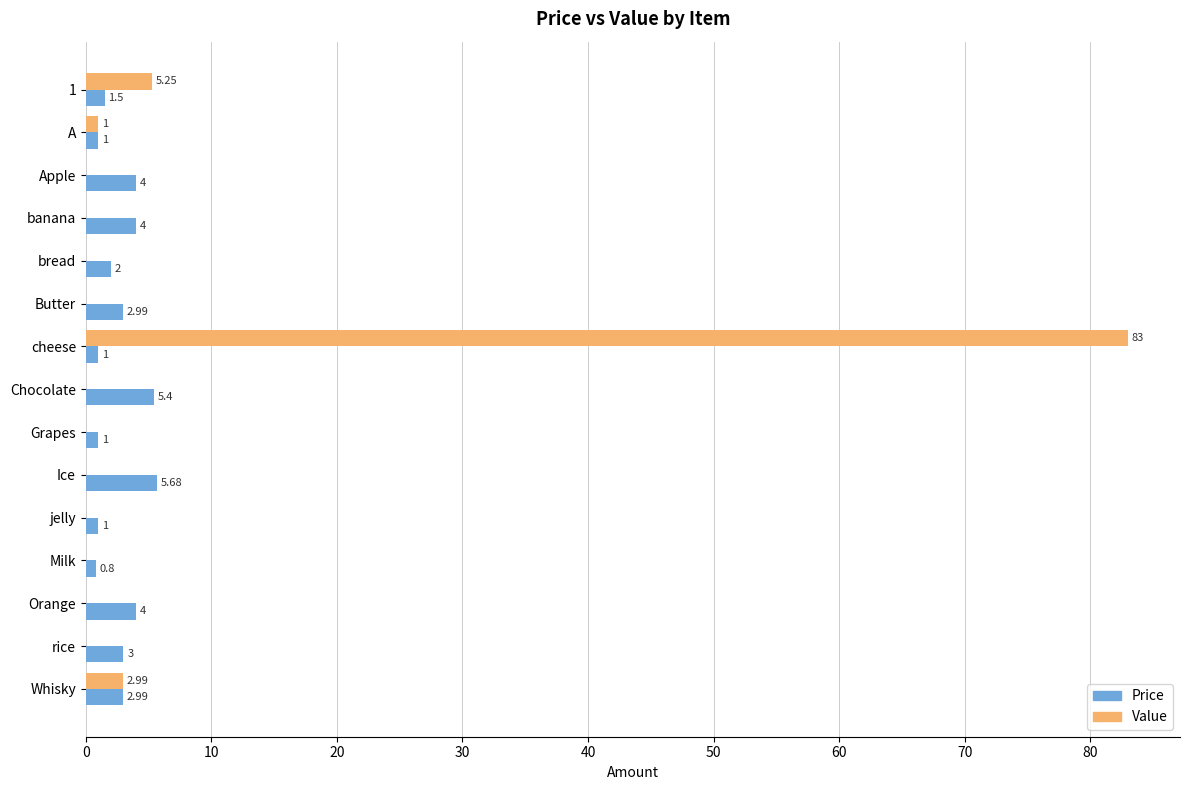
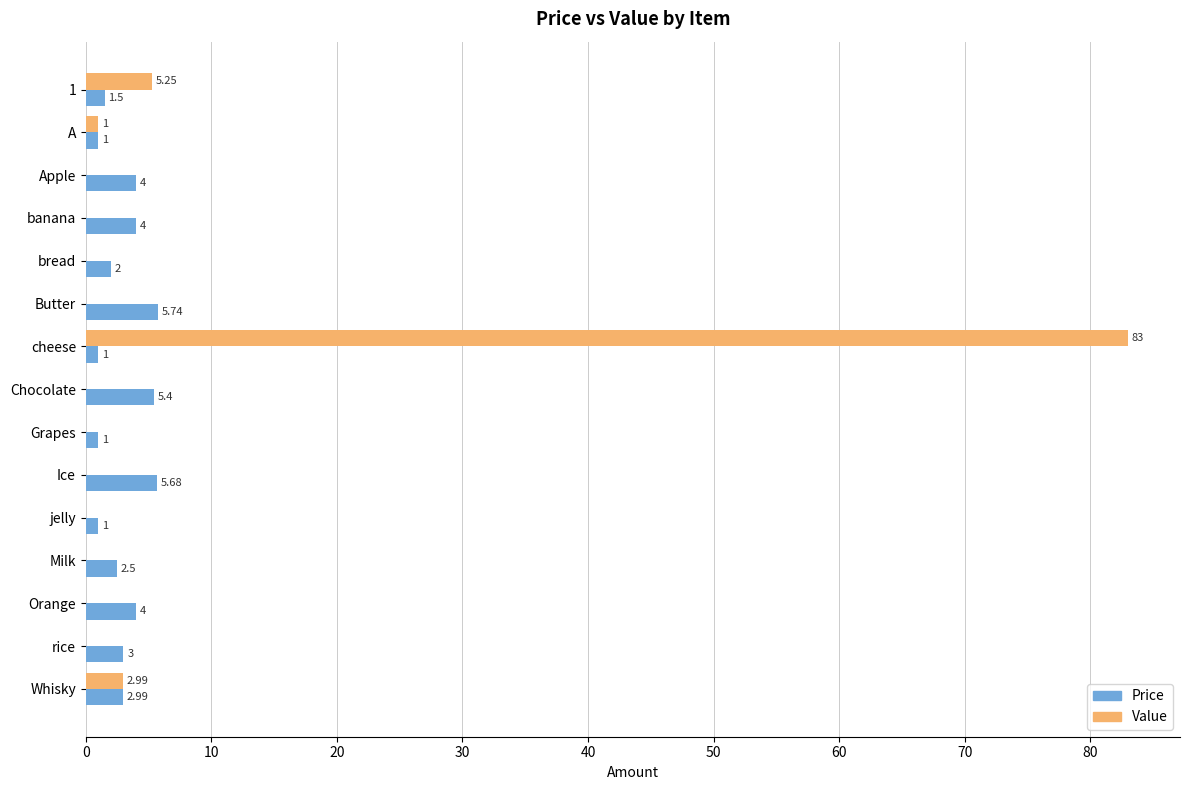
Price, Butter: 2.99 -> 5.74
Price, Milk: 0.8 -> 2.5
